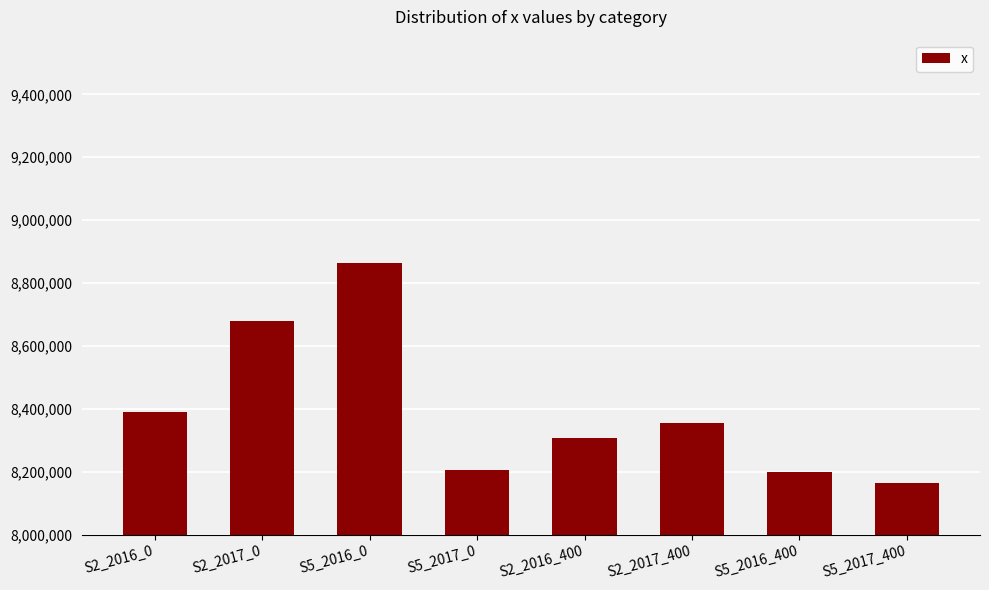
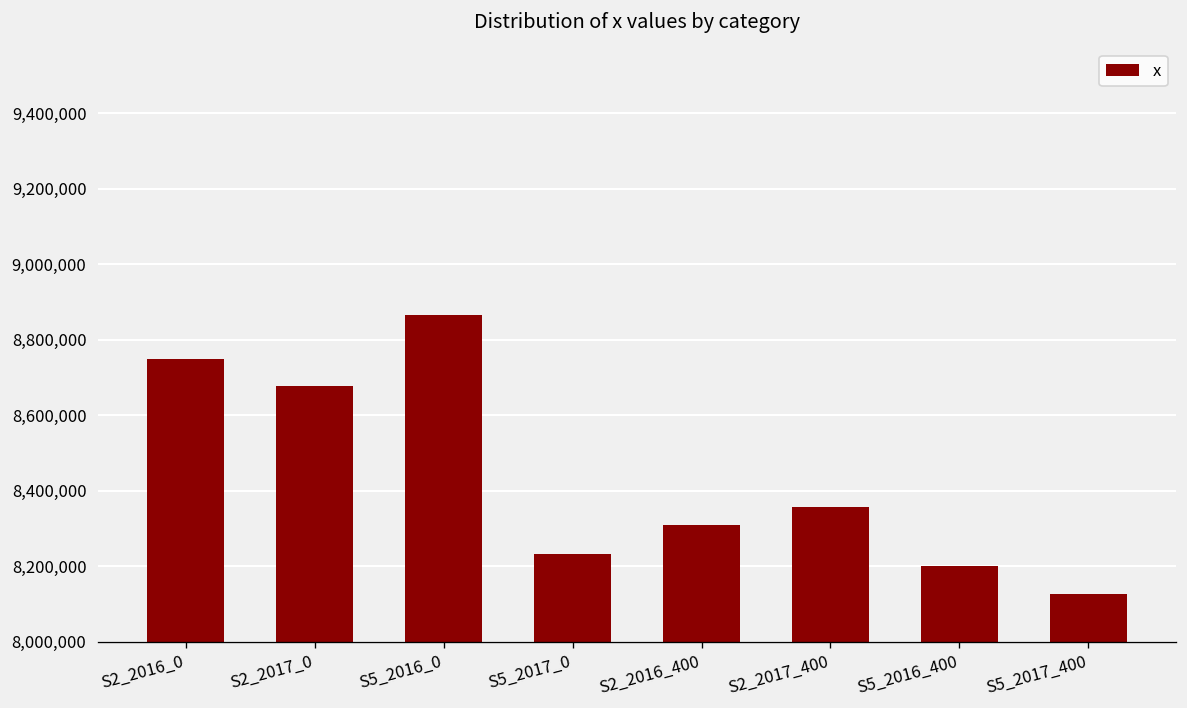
S2_2016_0: 8,390,000 -> 8,750,000
S5_2017_0: 8,210,000 -> 8,230,000
S5_2017_400: 8,160,000 -> 8,130,000
